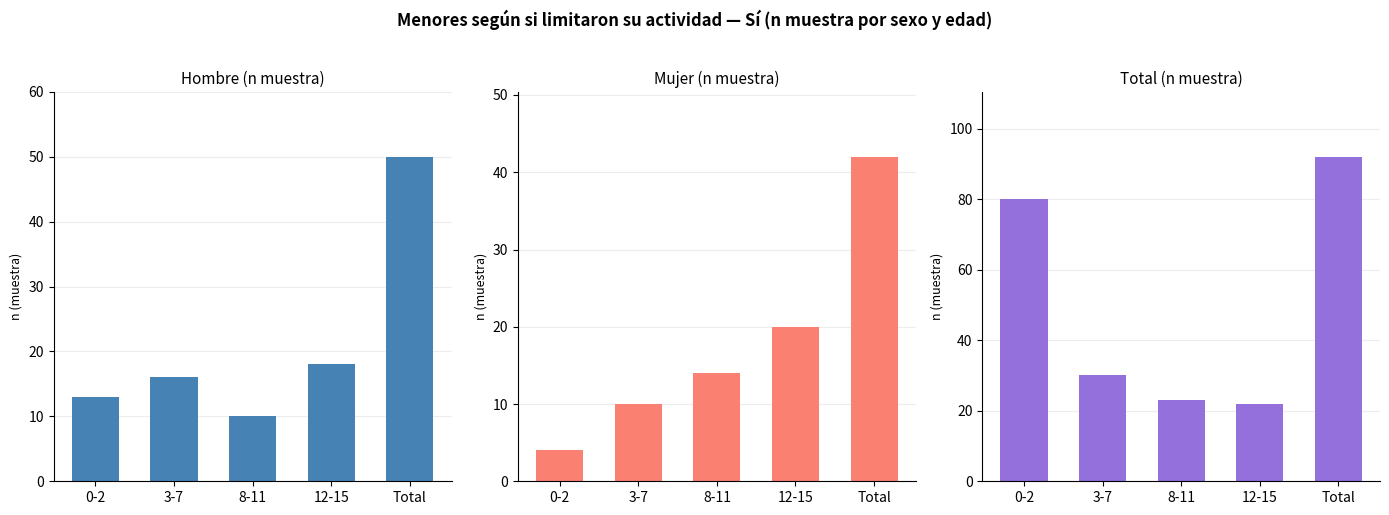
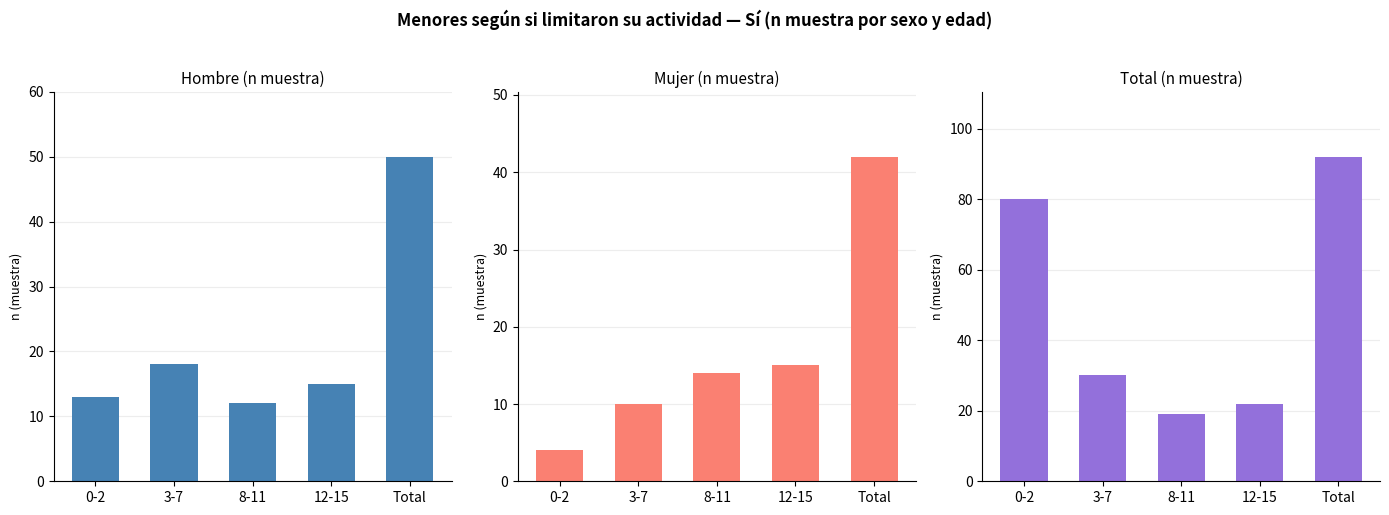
Hombre (n muestra), 3-7: 16 -> 18
Hombre (n muestra), 8-11: 10 -> 12
Hombre (n muestra), 12-15: 18 -> 15
Mujer (n muestra), 12-15: 20 -> 15
Total (n muestra), 8-11: 23 -> 19
